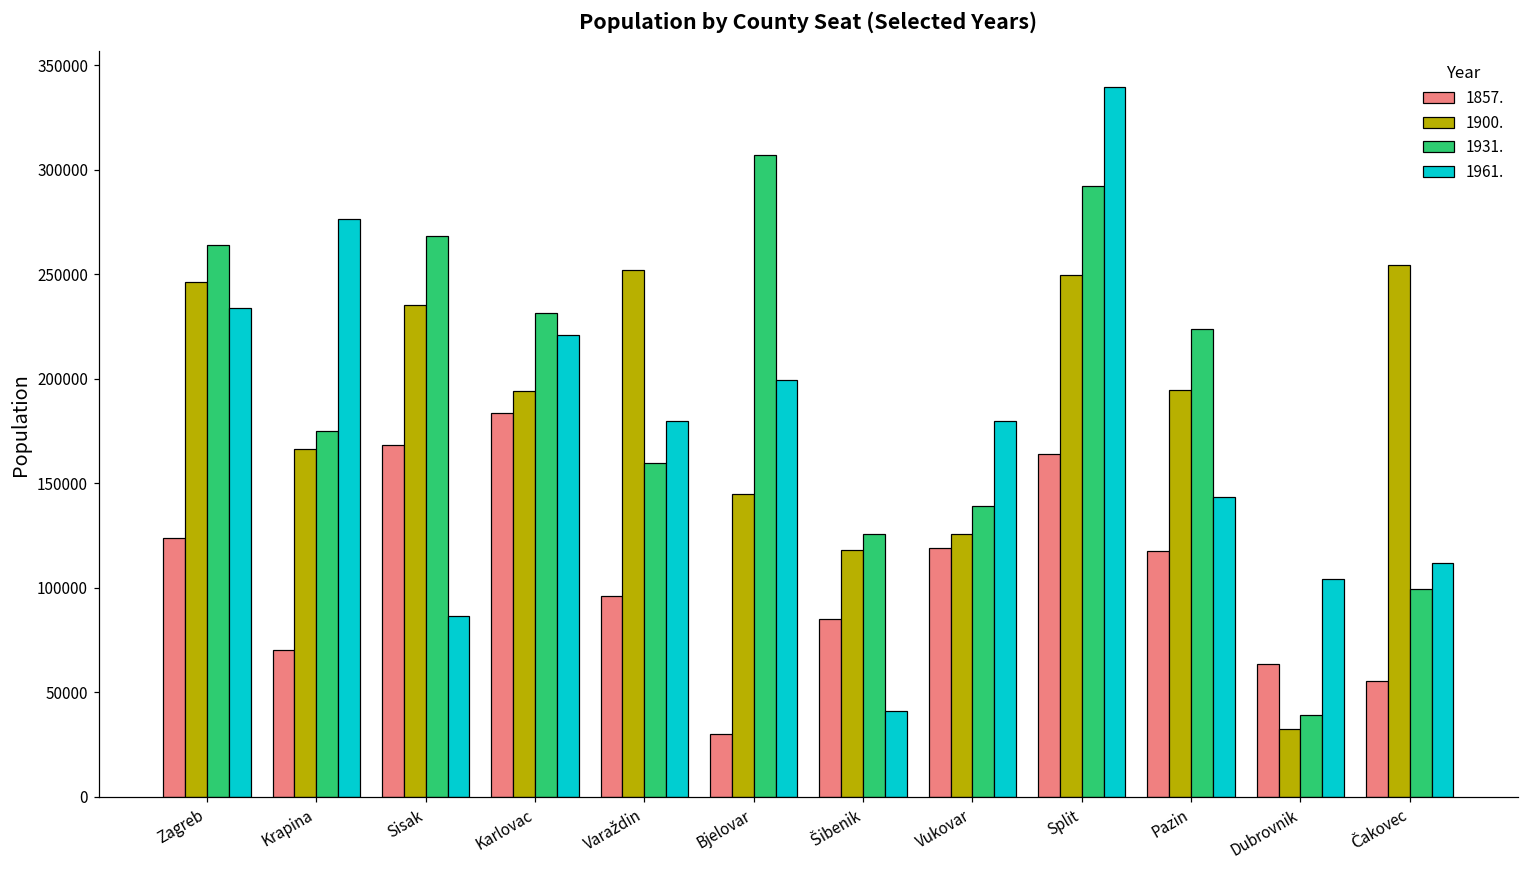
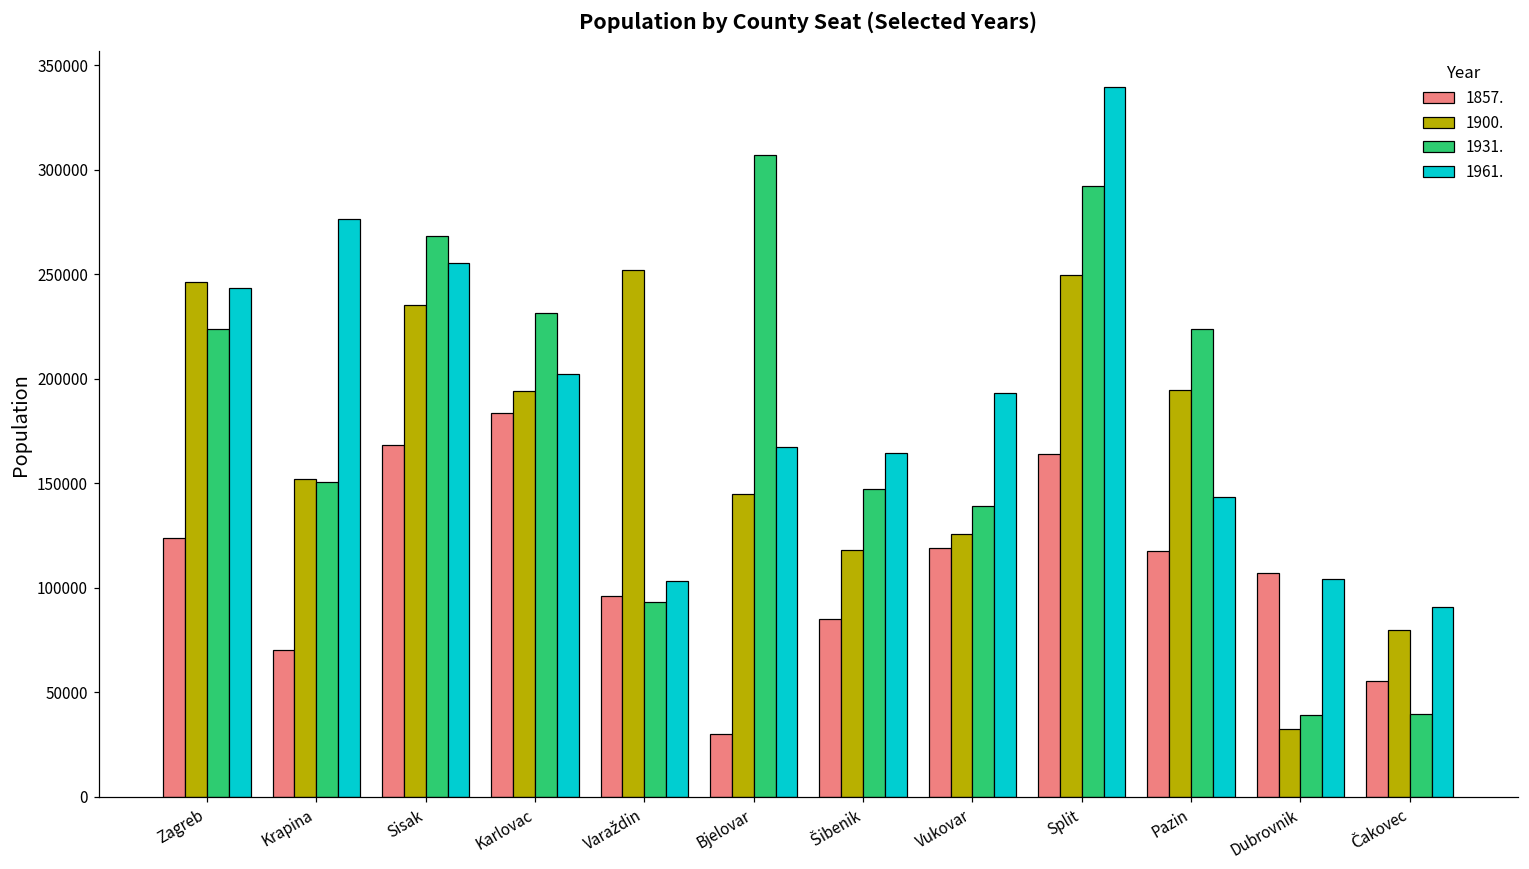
1931., Zagreb: 264000 -> 224000
1961., Zagreb: 234000 -> 243000
1900., Krapina: 166000 -> 152000
1931., Krapina: 175000 -> 151000
1961., Sisak: 86000 -> 256000
1961., Karlovac: 221000 -> 202000
1931., Varaždin: 160000 -> 93000
1961., Varaždin: 180000 -> 103000
1961., Bjelovar: 199000 -> 168000
1931., Šibenik: 126000 -> 147000
1961., Šibenik: 41000 -> 165000
1961., Vukovar: 180000 -> 193000
1857., Dubrovnik: 63000 -> 107000
1900., Čakovec: 254000 -> 80000
1931., Čakovec: 99000 -> 40000
1961., Čakovec: 112000 -> 91000
